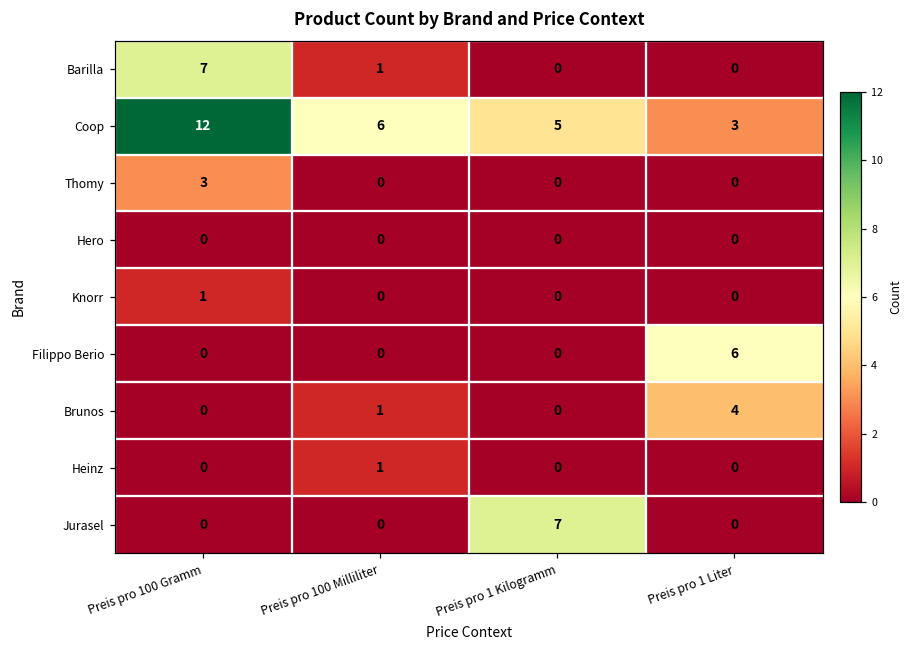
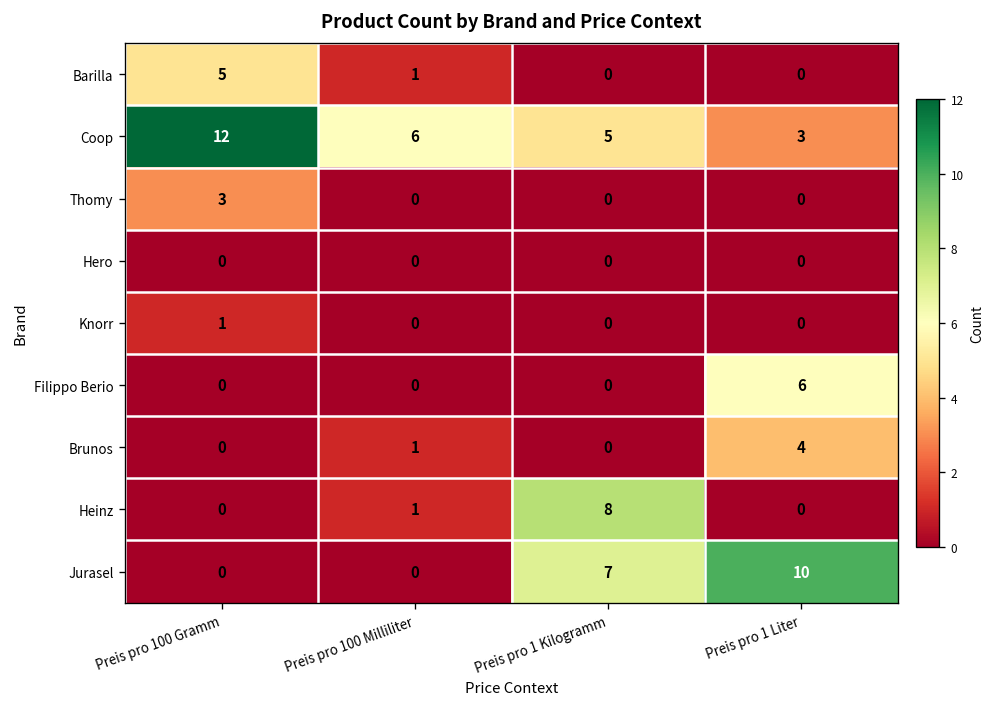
Barilla, Preis pro 100 Gramm: 7 -> 5
Heinz, Preis pro 1 Kilogramm: 0 -> 8
Jurasel, Preis pro 1 Liter: 0 -> 10
